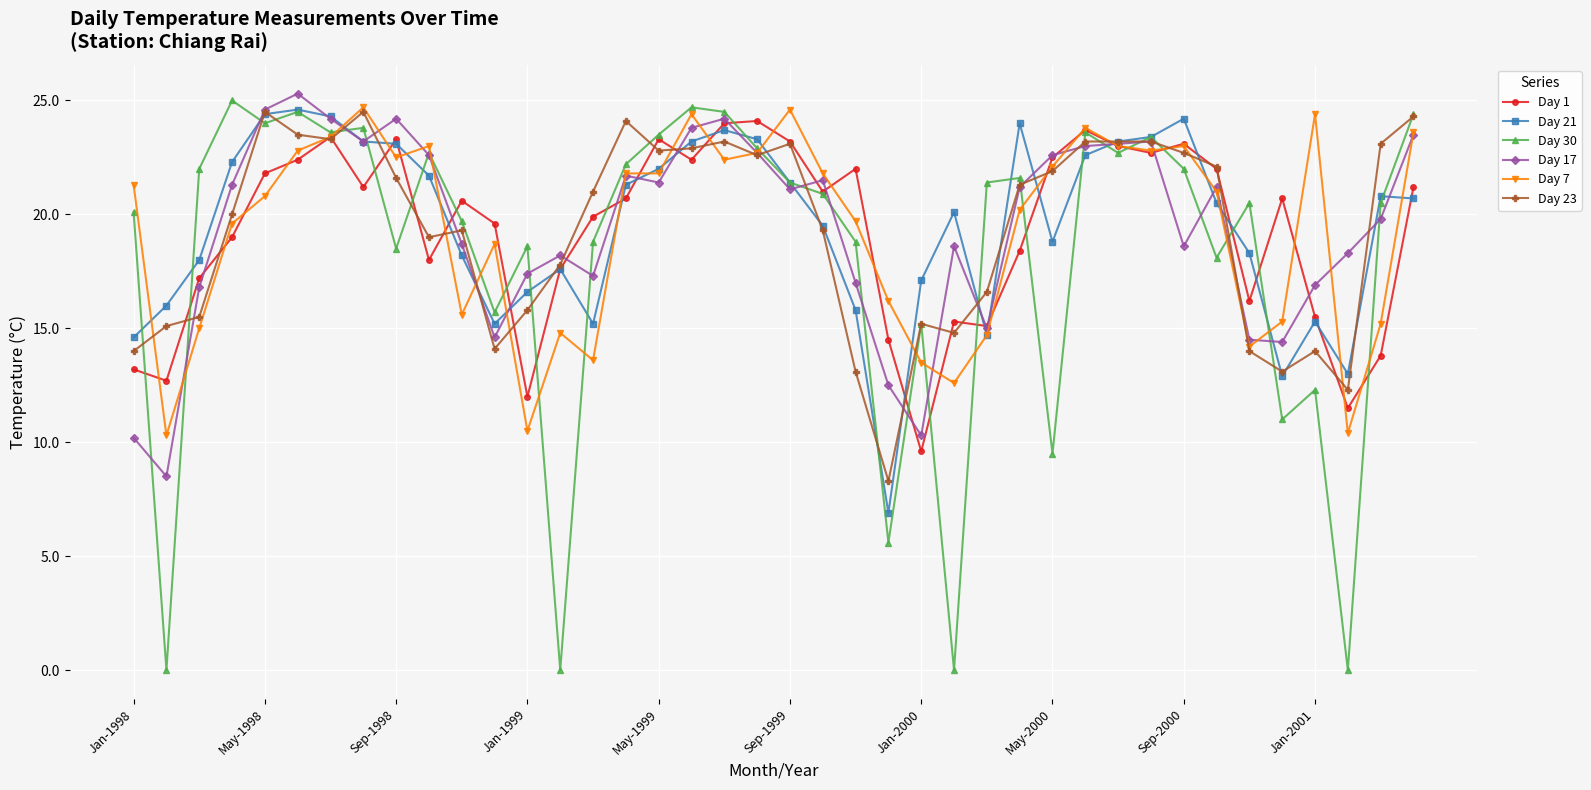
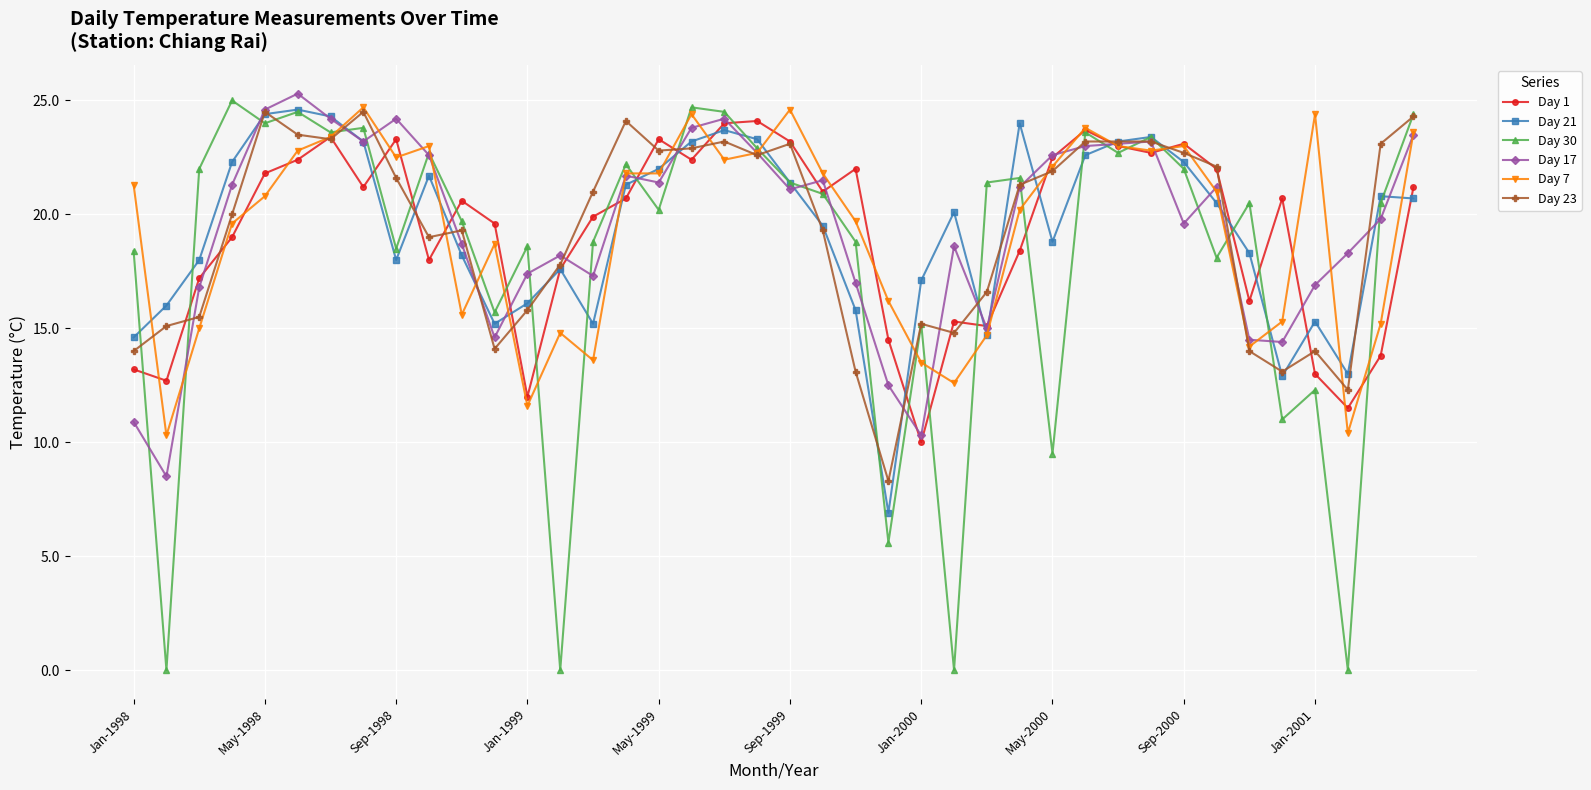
Day 30, Jan-1998: 20.1 -> 18.4
Day 17, Jan-1998: 10.2 -> 10.9
Day 21, Sep-1998: 23.1 -> 18.0
Day 21, Jan-1999: 16.6 -> 16.1
Day 7, Jan-1999: 10.5 -> 11.6
Day 30, May-1999: 23.5 -> 20.2
Day 1, Jan-2000: 9.6 -> 10.0
Day 21, Sep-2000: 24.2 -> 22.3
Day 17, Sep-2000: 18.6 -> 19.6
Day 1, Jan-2001: 15.5 -> 13.0
